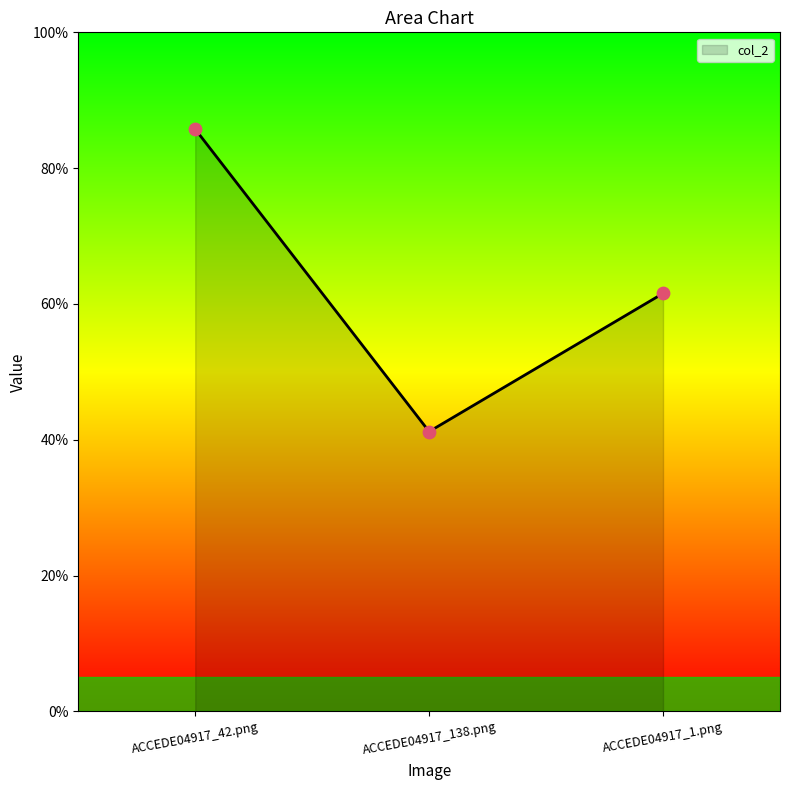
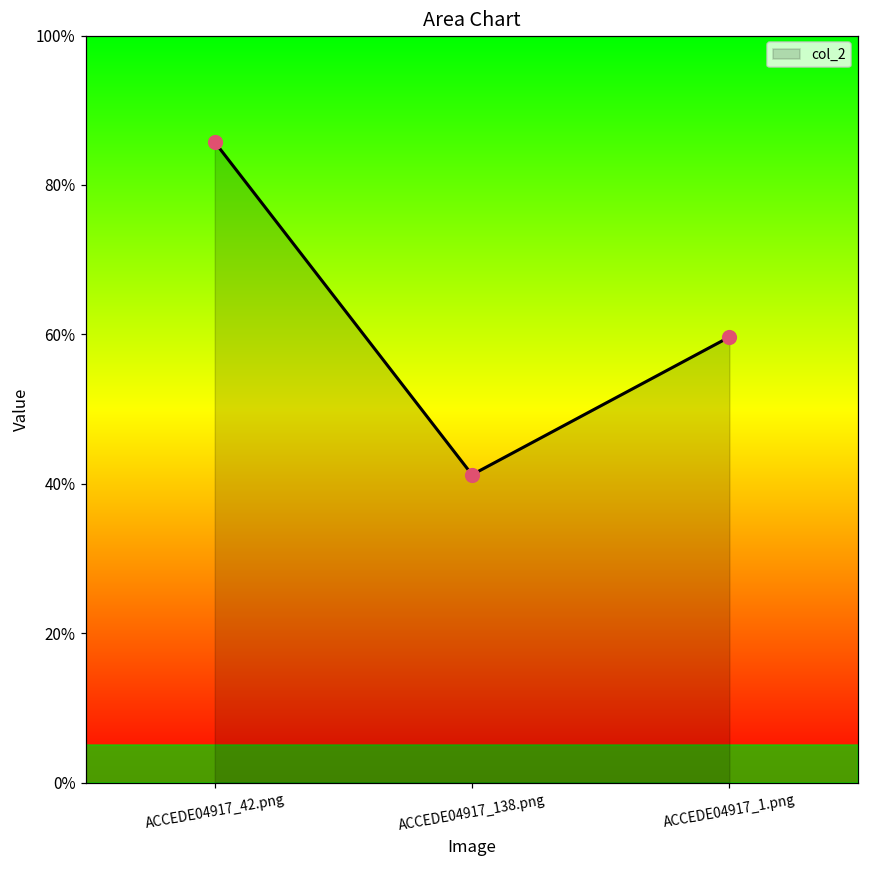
ACCEDE04917_1.png: 62% -> 60%
